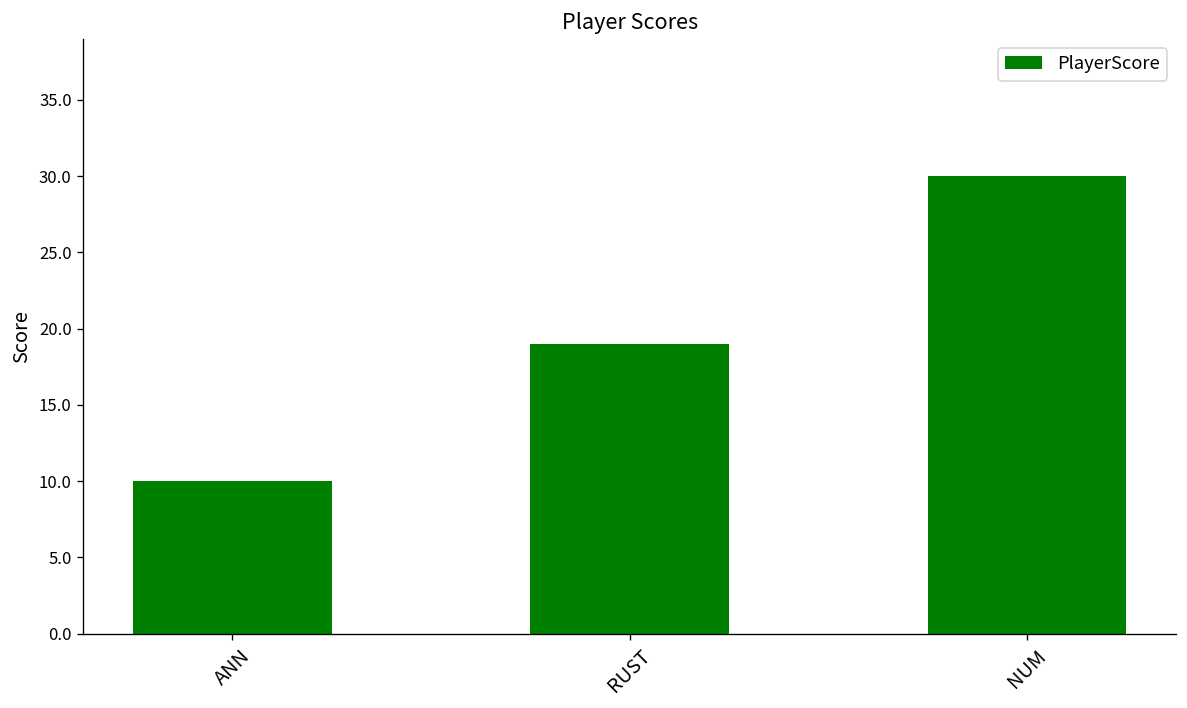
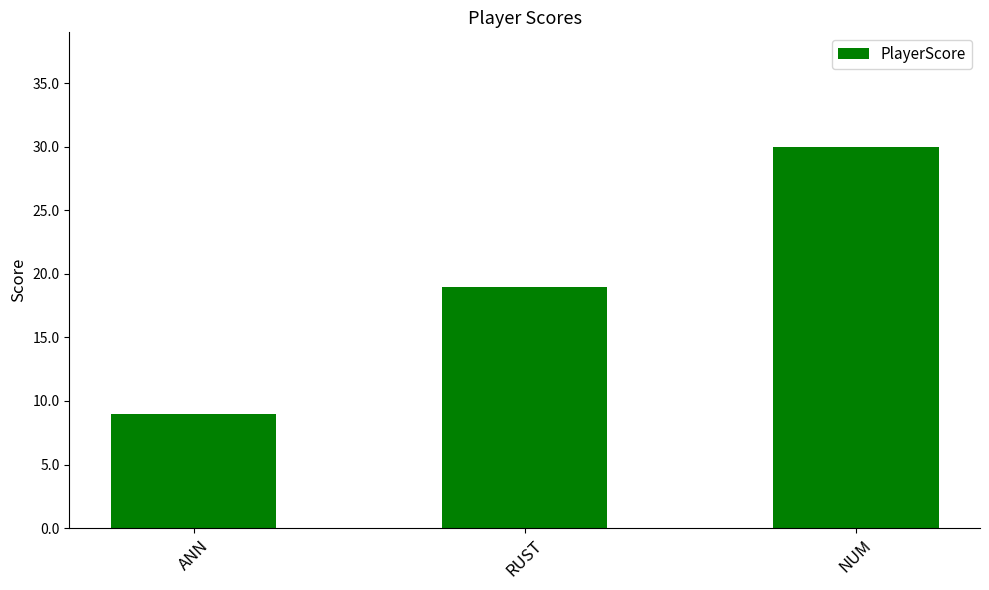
ANN: 10 -> 9
